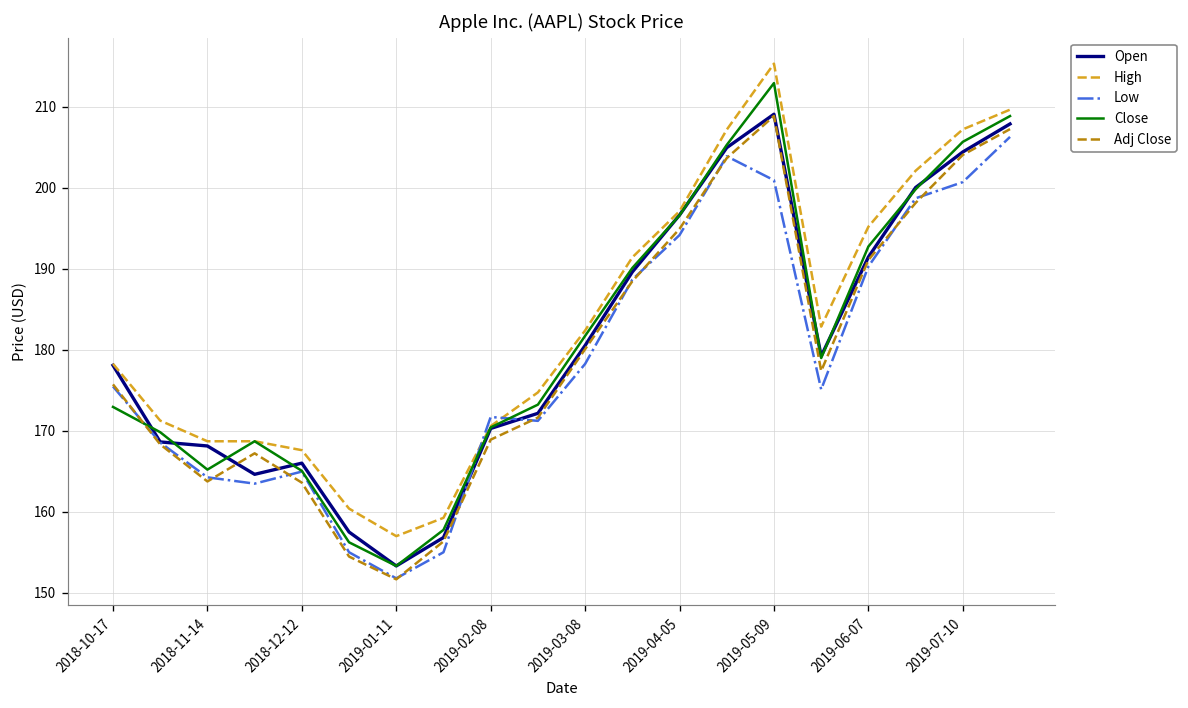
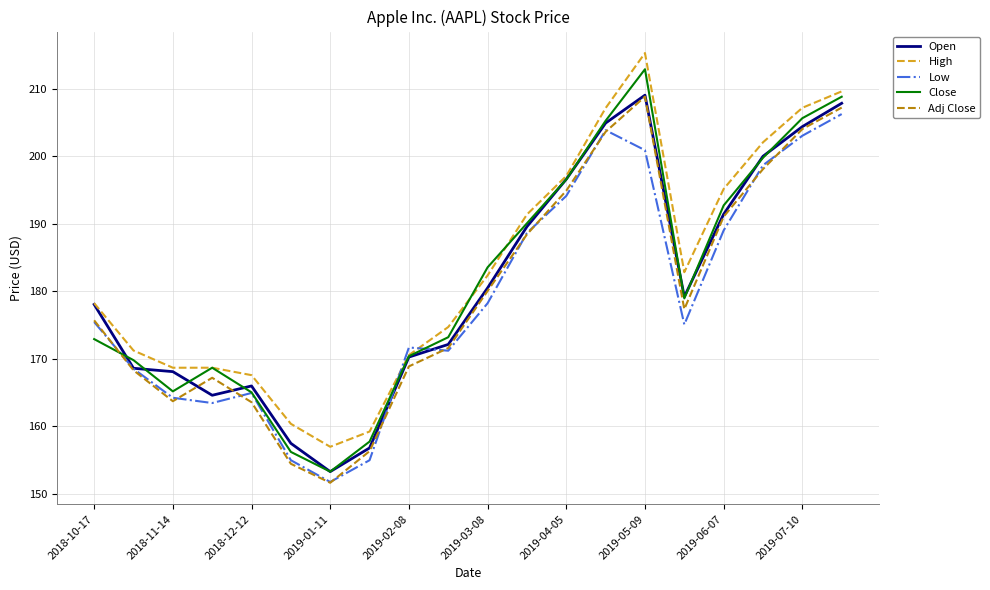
Close, 2019-03-08: 182 -> 184
Low, 2019-06-07: 190 -> 189
Low, 2019-07-10: 201 -> 203
